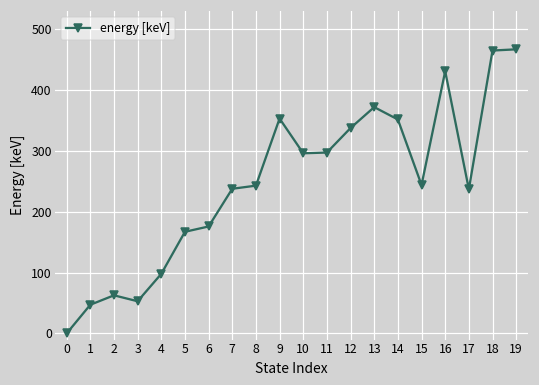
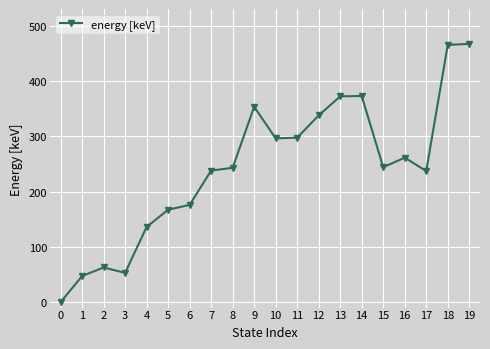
4: 100 -> 140
14: 350 -> 370
16: 430 -> 260
